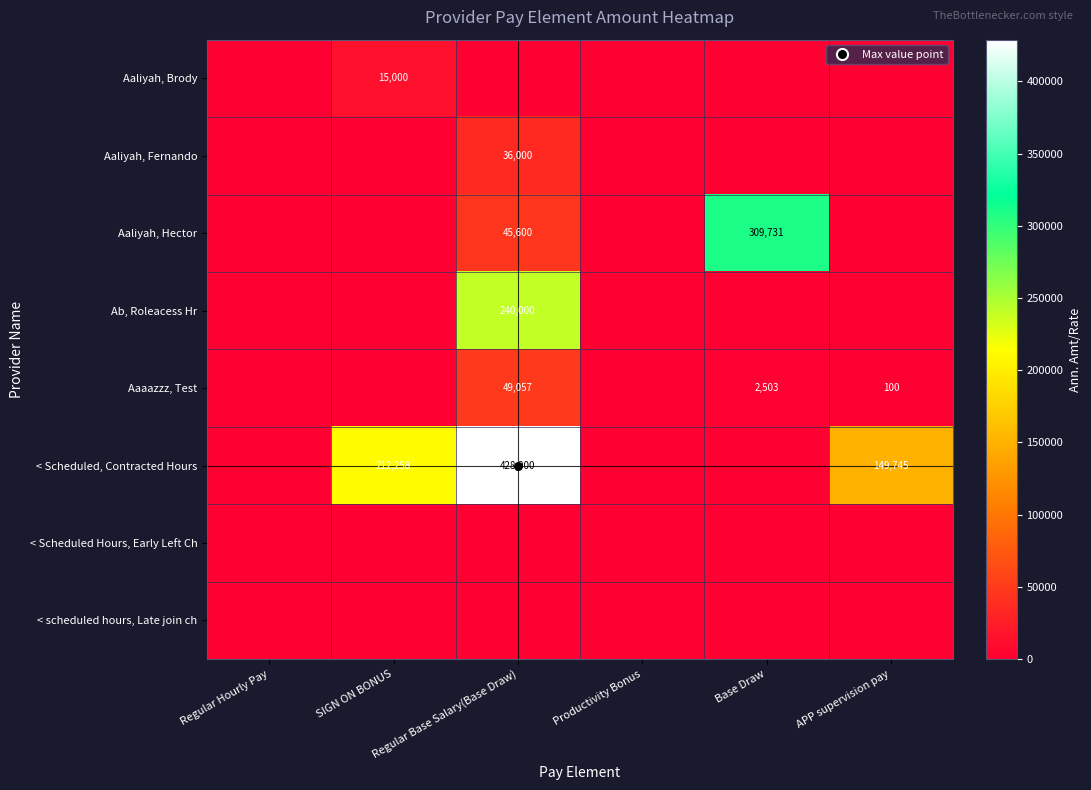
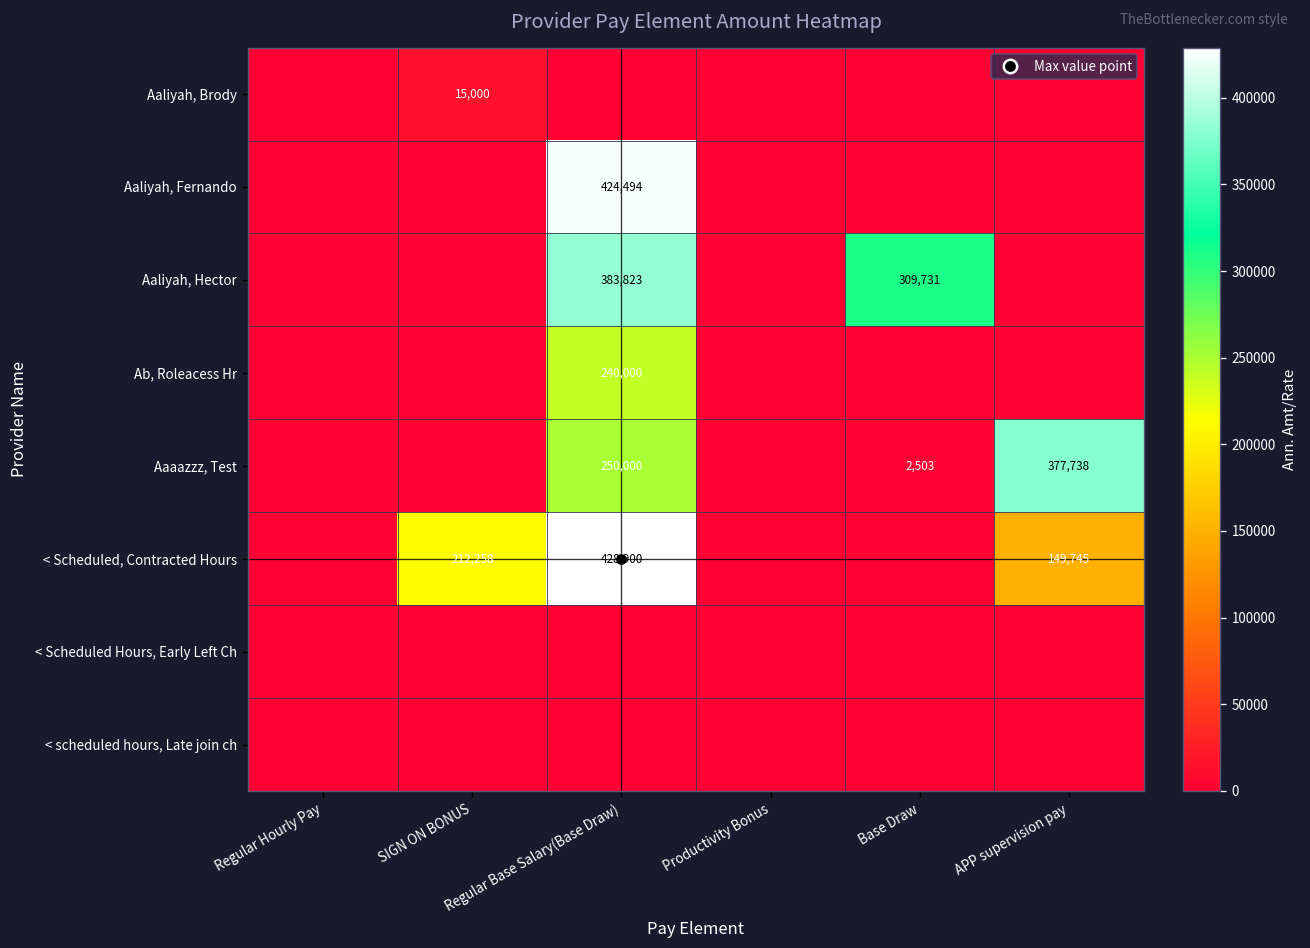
Aaliyah, Fernando, Regular Base Salary(Base Draw): 36,000 -> 424,494
Aaliyah, Hector, Regular Base Salary(Base Draw): 45,600 -> 383,823
Aaaazzz, Test, Regular Base Salary(Base Draw): 49,057 -> 250,000
Aaaazzz, Test, APP supervision pay: 100 -> 377,738
